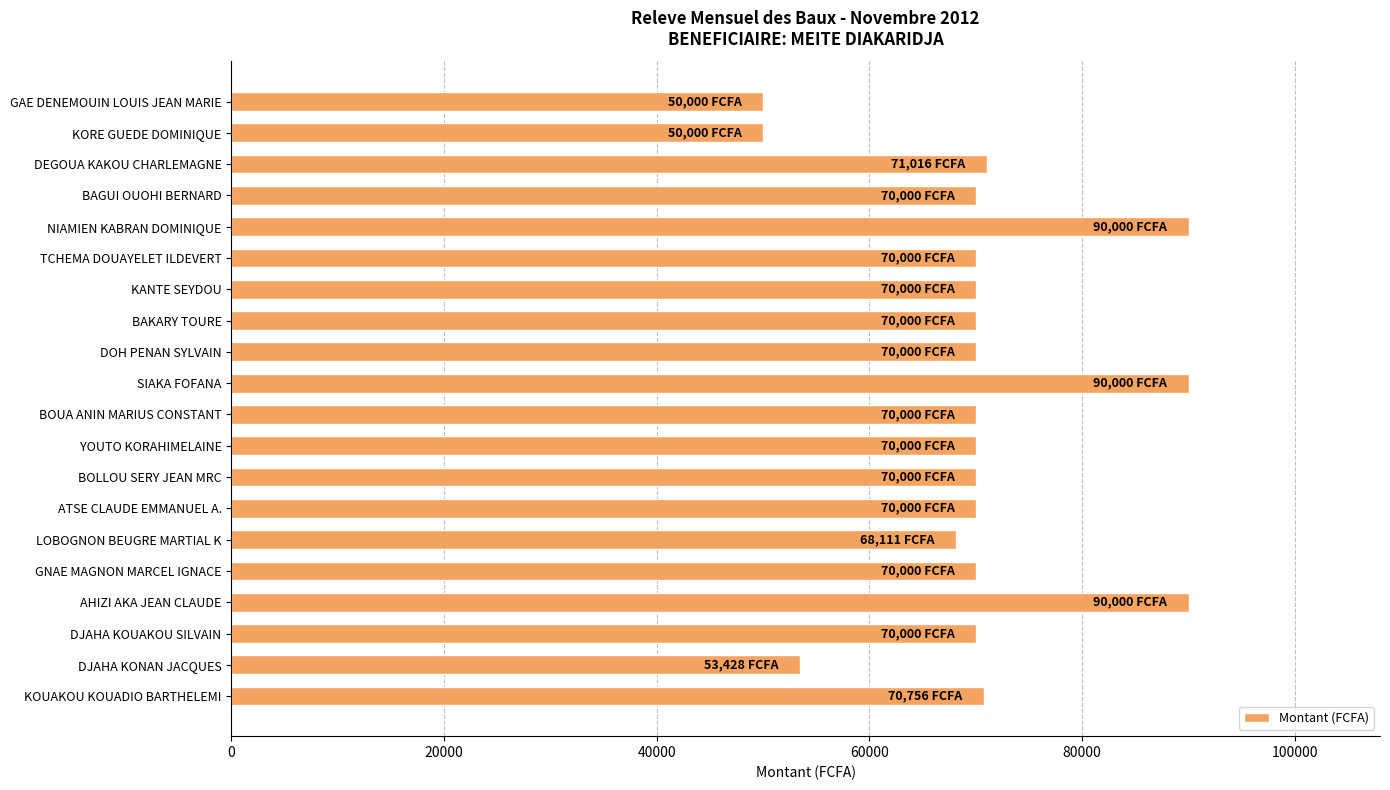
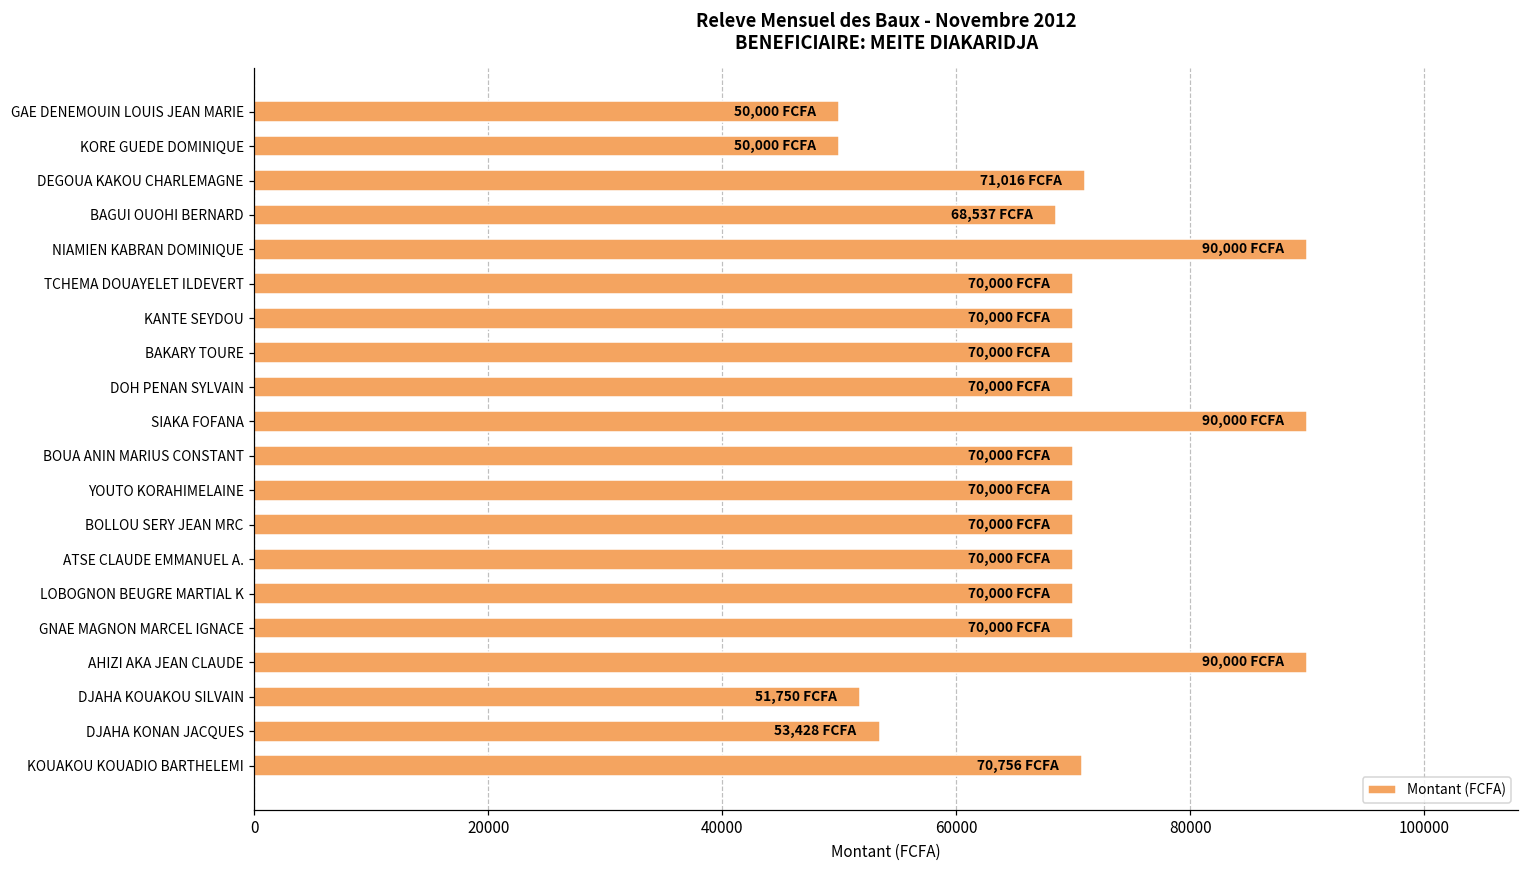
BAGUI OUOHI BERNARD: 70,000 -> 68,537
LOBOGNON BEUGRE MARTIAL K: 68,111 -> 70,000
DJAHA KOUAKOU SILVAIN: 70,000 -> 51,750
